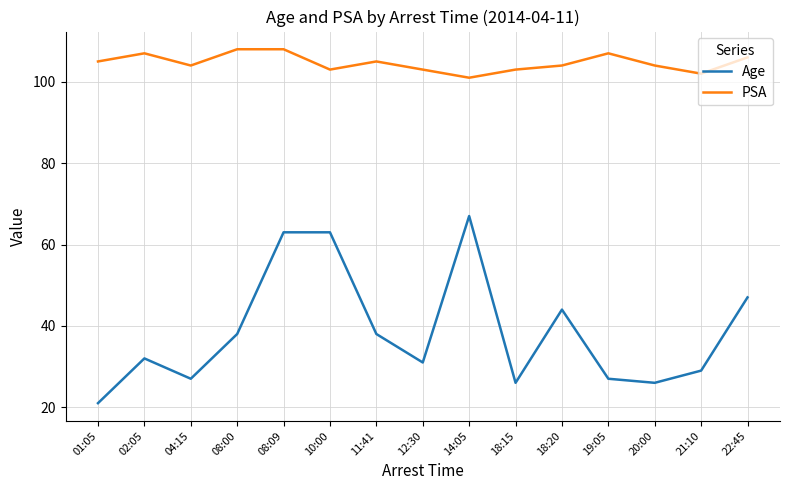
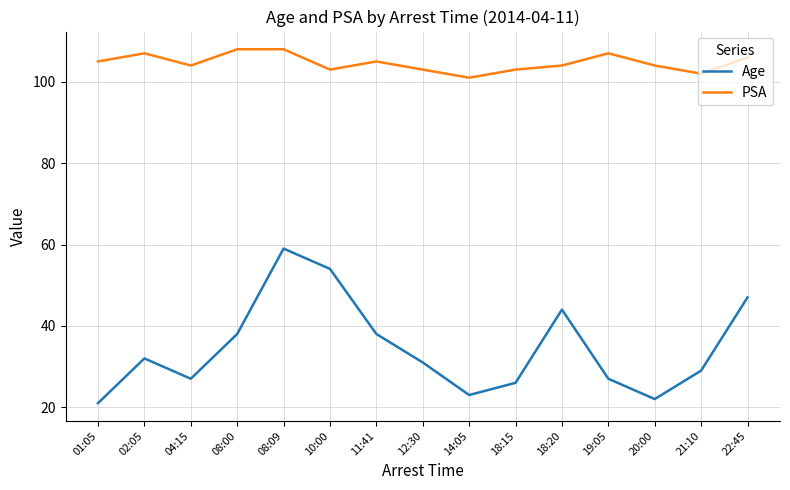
Age, 08:09: 63 -> 59
Age, 10:00: 63 -> 54
Age, 14:05: 67 -> 23
Age, 20:00: 26 -> 22
